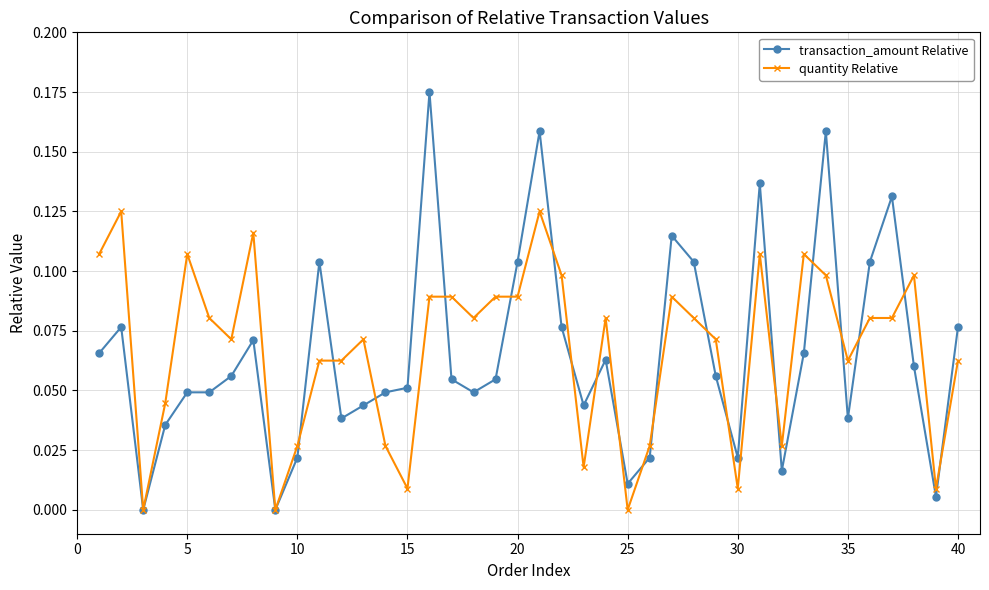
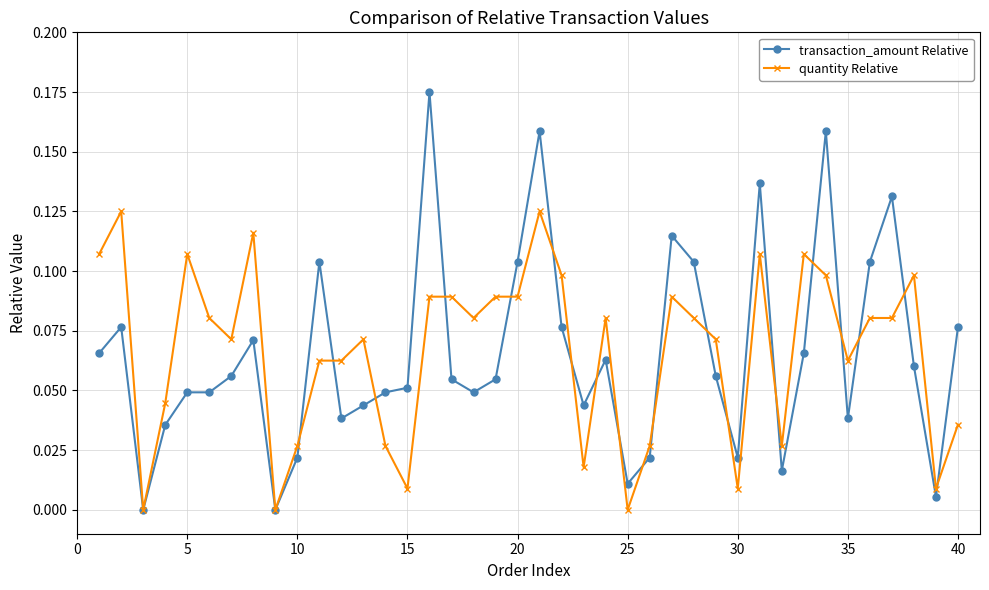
quantity Relative, 40: 0.063 -> 0.036
